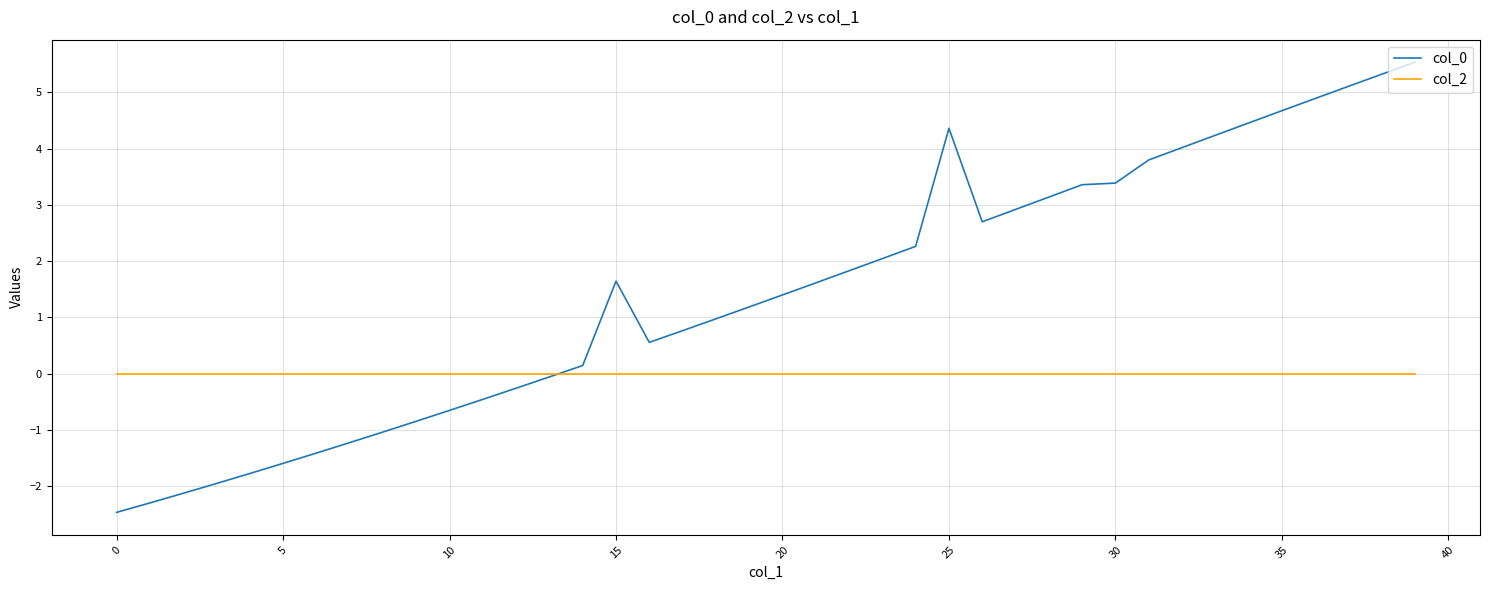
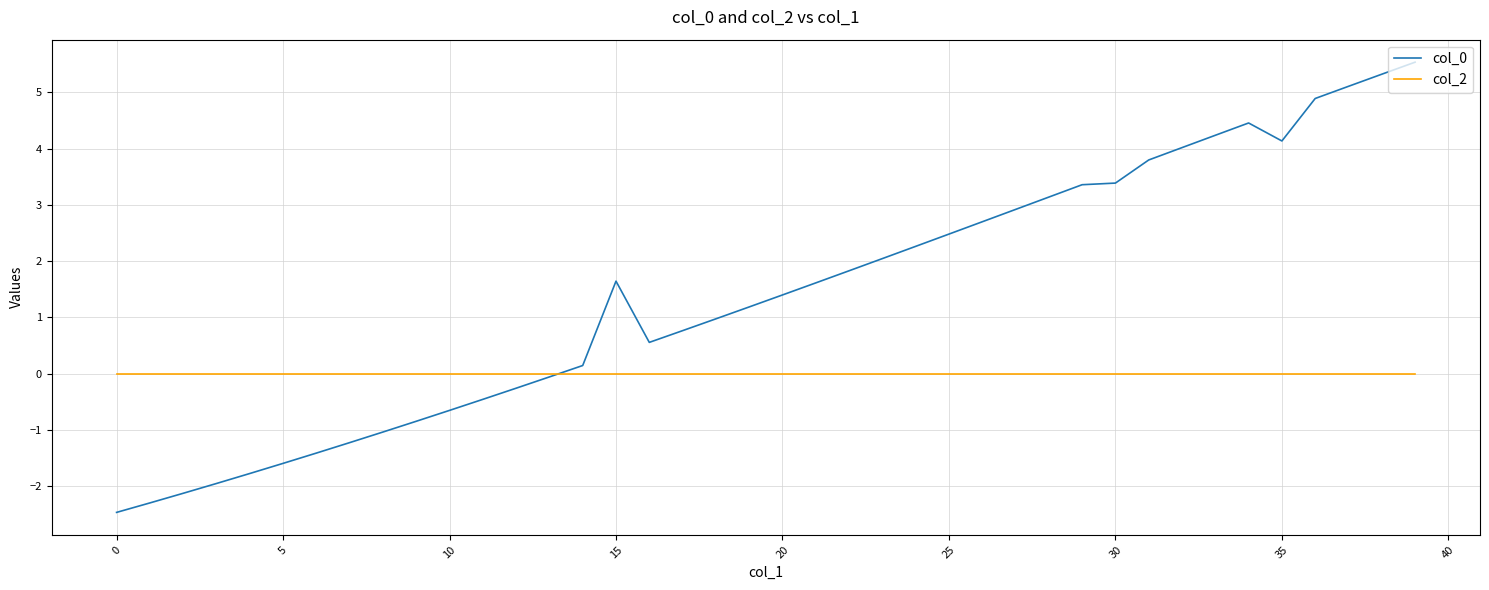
col_0, 25: 4.4 -> 2.5
col_0, 35: 4.7 -> 4.1
